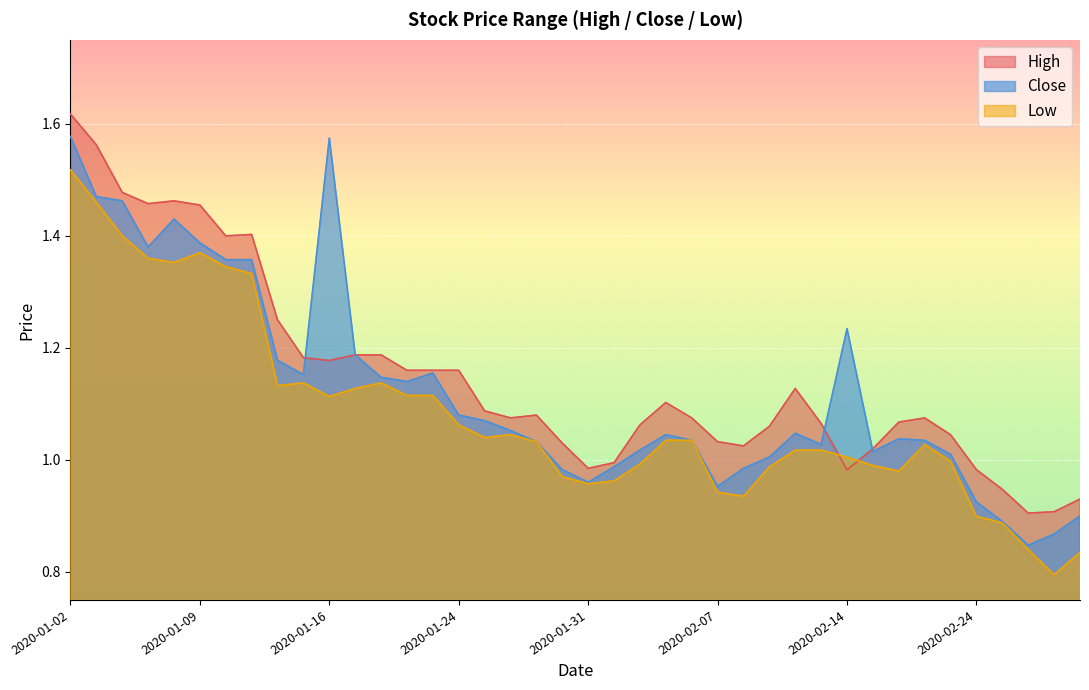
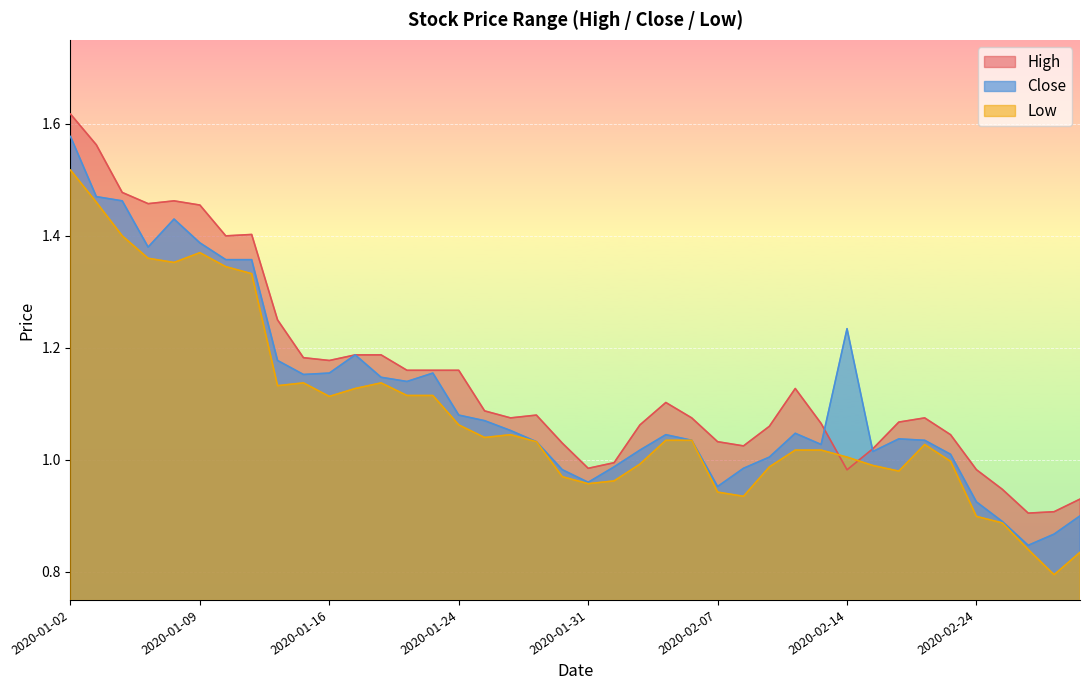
Close, 2020-01-16: 1.57 -> 1.15
